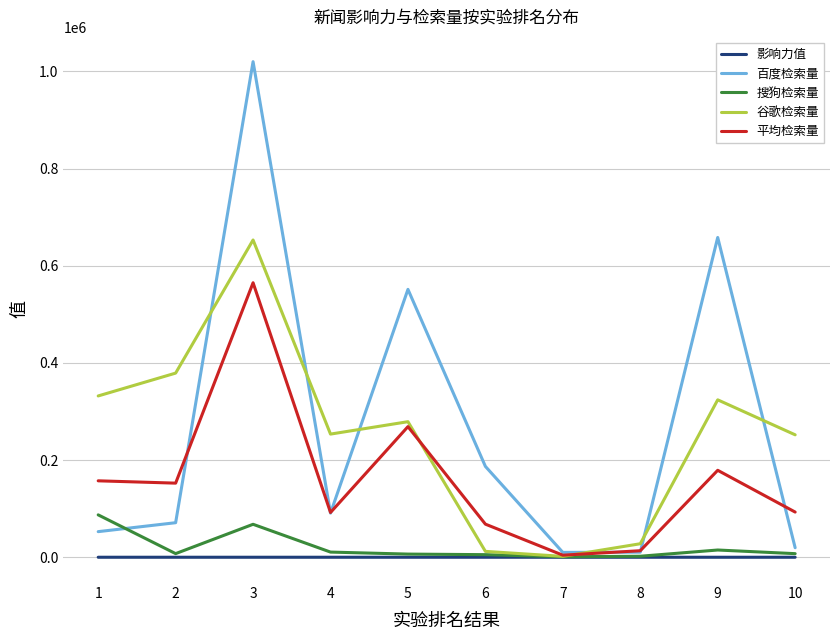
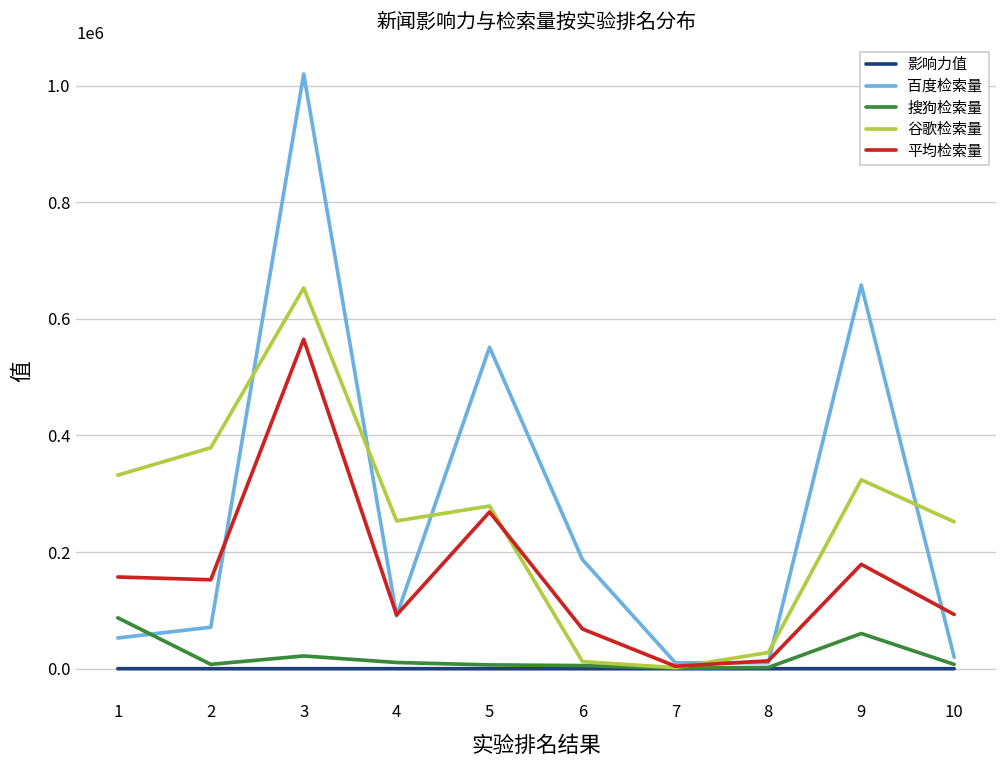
搜狗检索量, 3: 70000 -> 20000
搜狗检索量, 9: 10000 -> 60000
